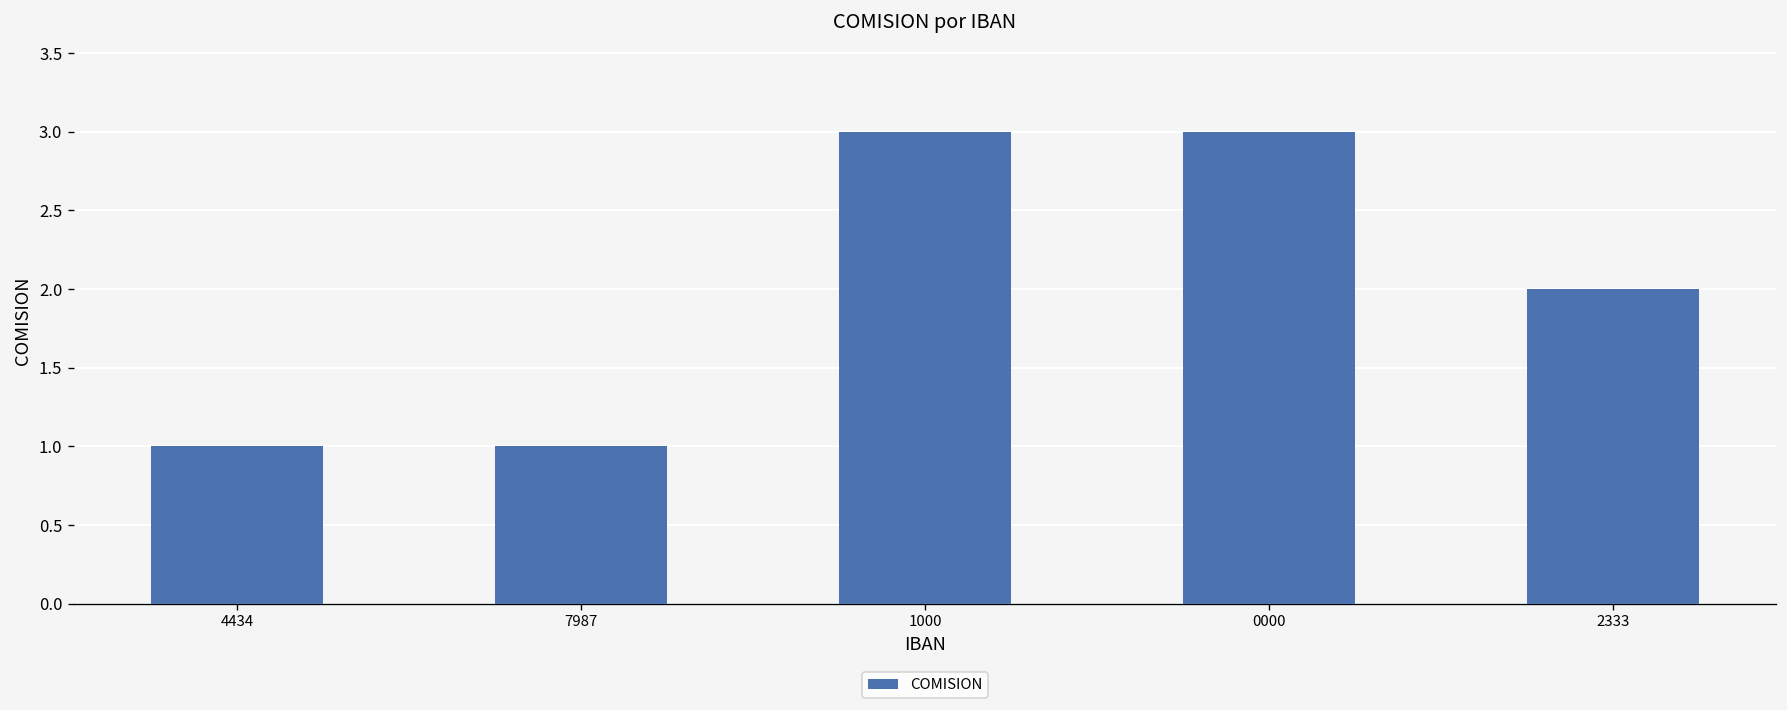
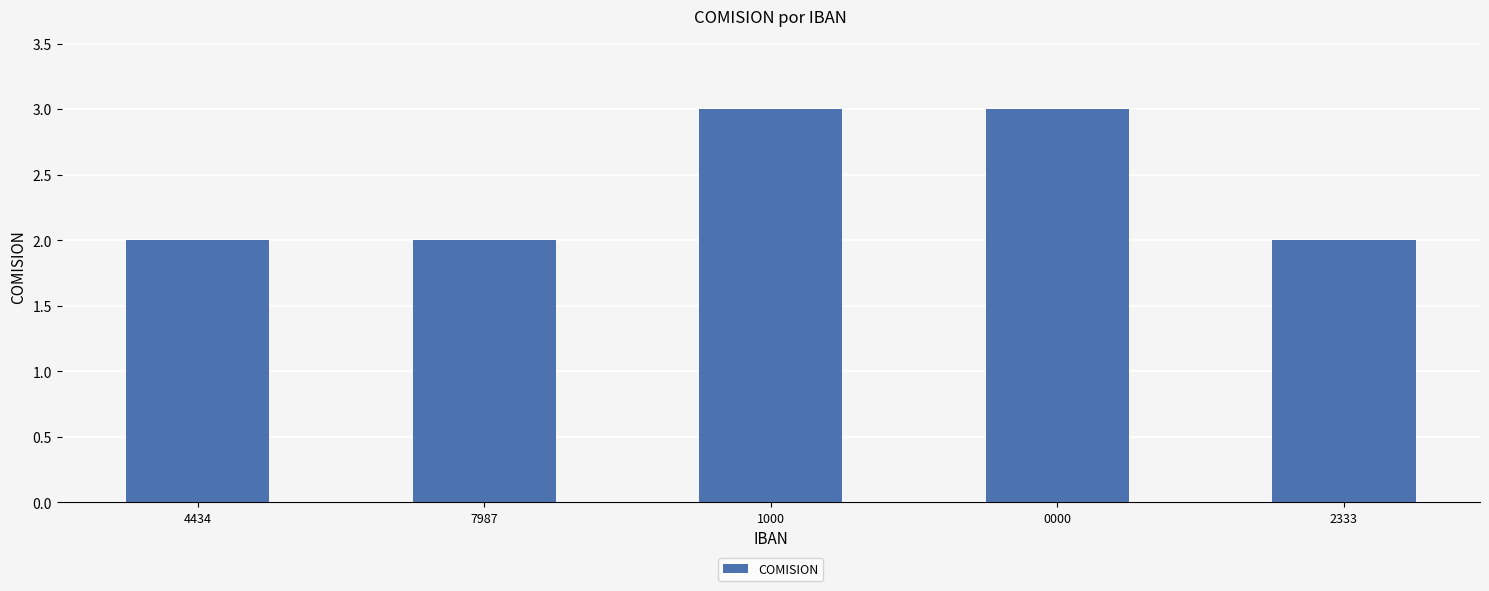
4434: 1 -> 2
7987: 1 -> 2
